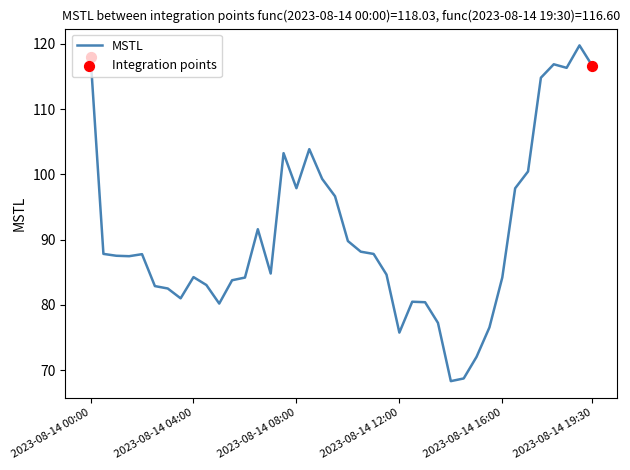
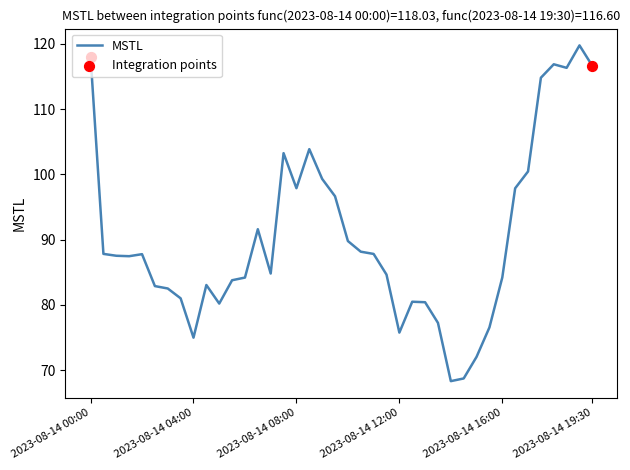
MSTL, 2023-08-14 04:00: 84 -> 75
